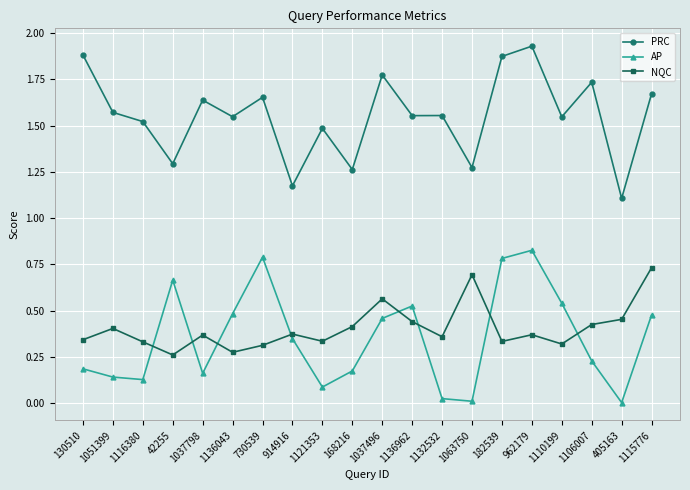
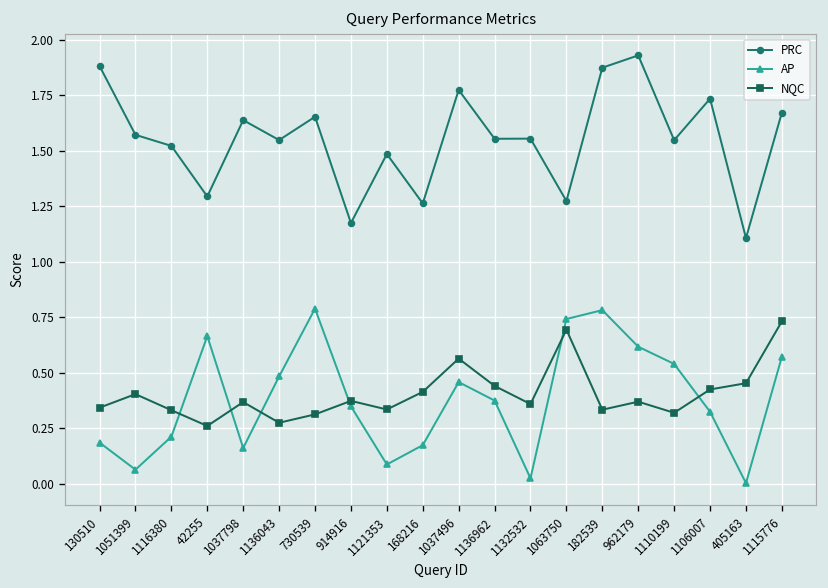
AP, 1051399: 0.14 -> 0.06
AP, 1116380: 0.13 -> 0.21
AP, 1136962: 0.52 -> 0.37
AP, 1063750: 0.01 -> 0.74
AP, 962179: 0.83 -> 0.62
AP, 1106007: 0.23 -> 0.32
AP, 1115776: 0.48 -> 0.57
